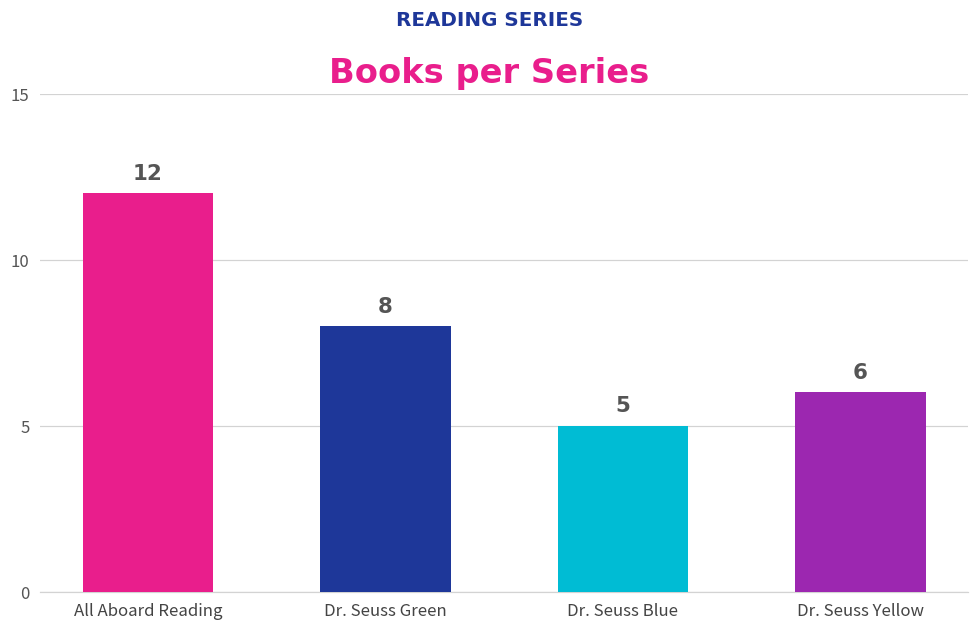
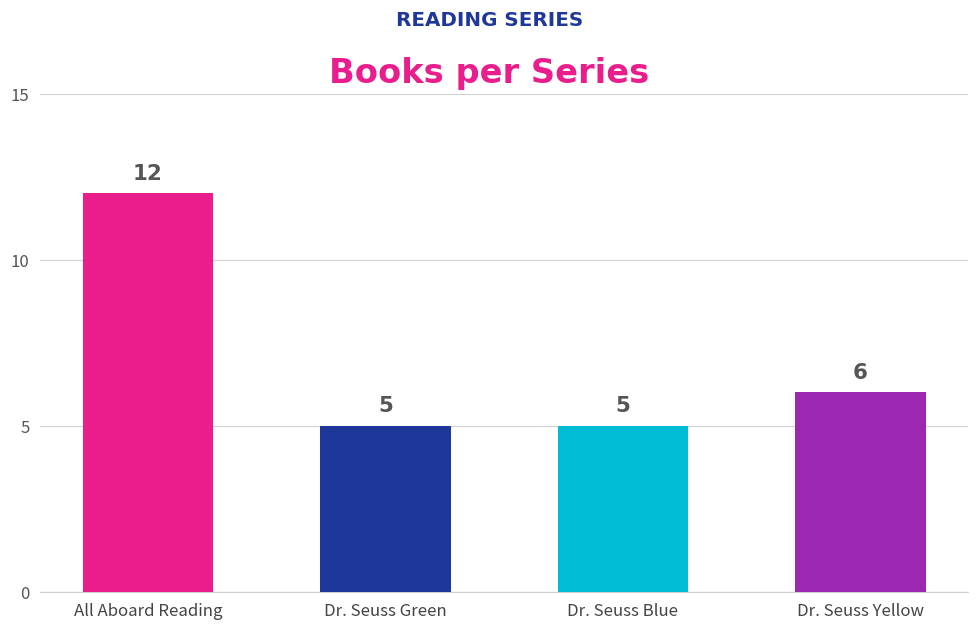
Dr. Seuss Green: 8 -> 5
